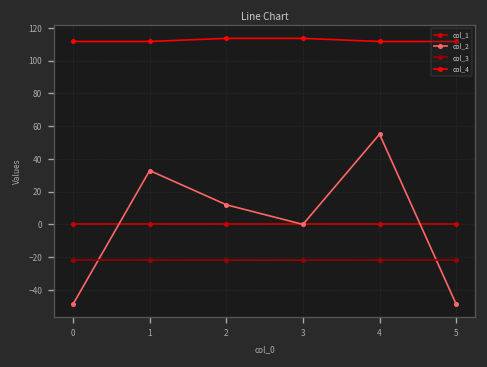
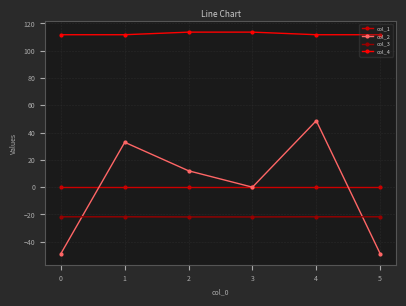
col_2, 4: 55 -> 49
